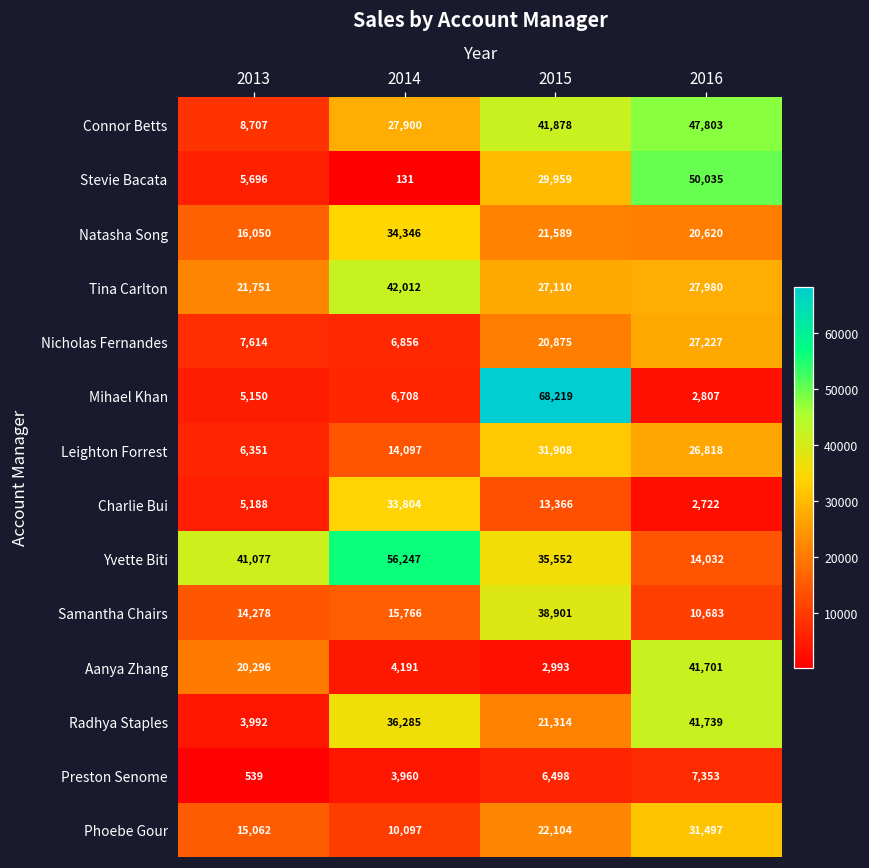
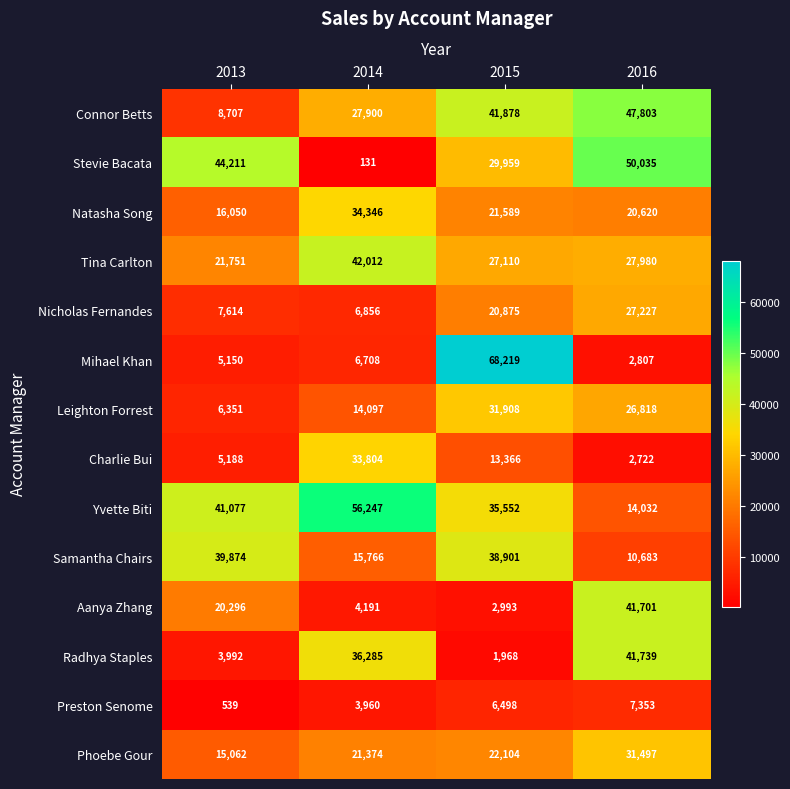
Stevie Bacata, 2013: 5,696 -> 44,211
Samantha Chairs, 2013: 14,278 -> 39,874
Radhya Staples, 2015: 21,314 -> 1,968
Phoebe Gour, 2014: 10,097 -> 21,374
